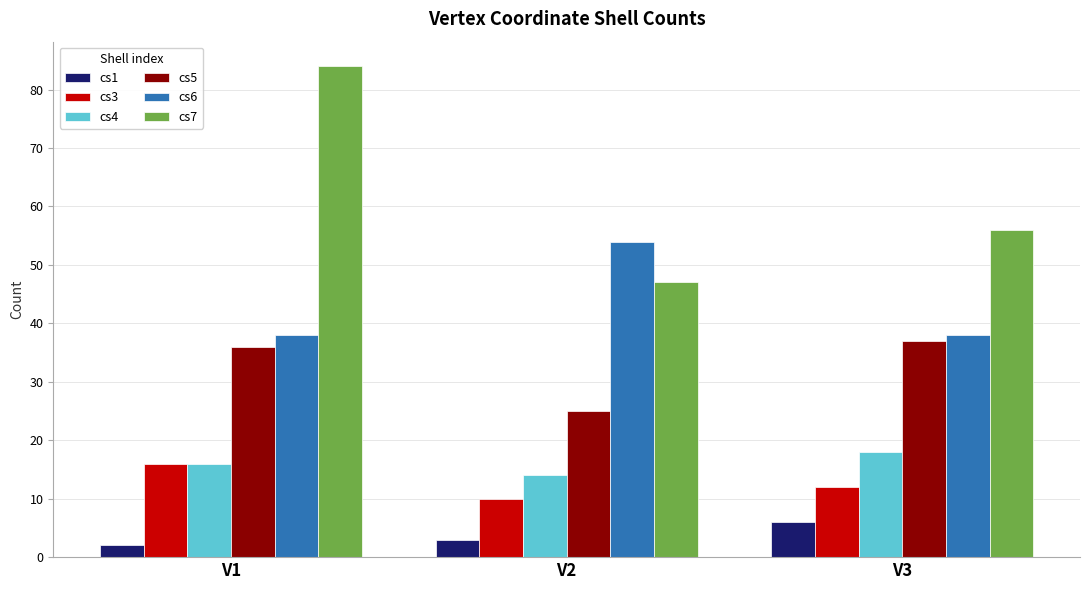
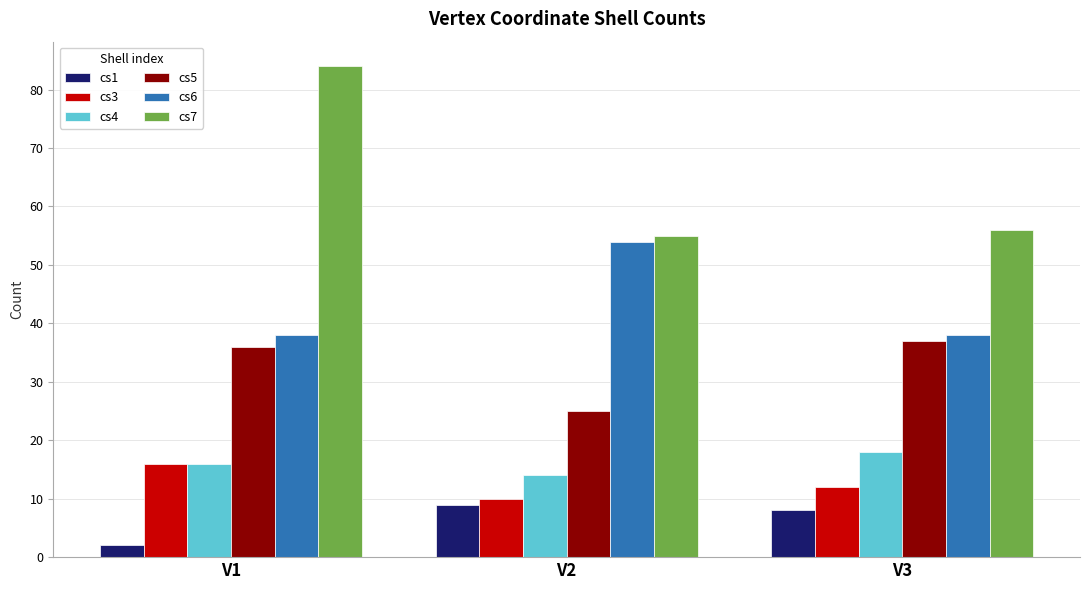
cs1, V2: 3 -> 9
cs7, V2: 47 -> 55
cs1, V3: 6 -> 8
